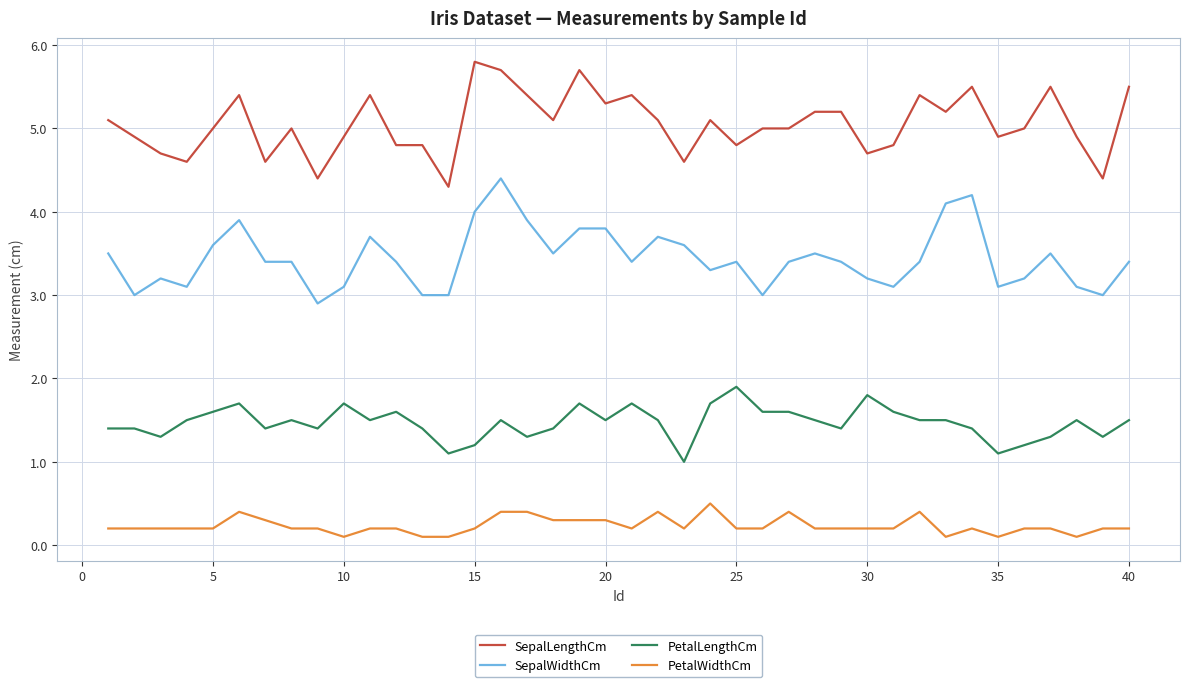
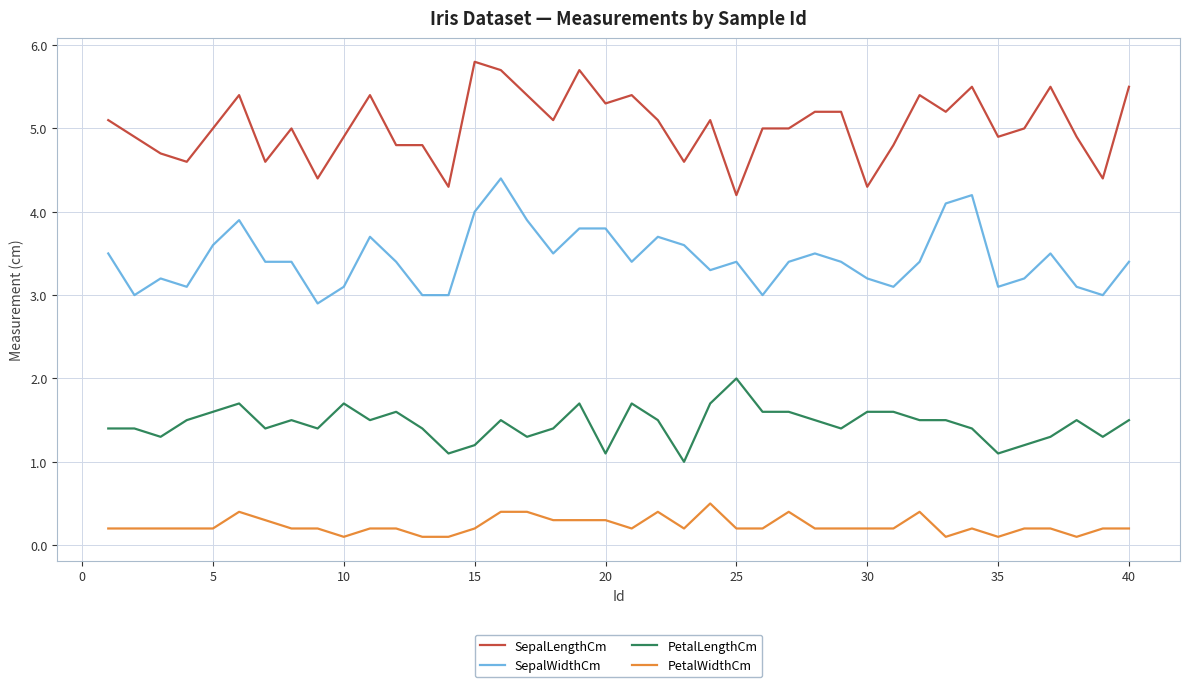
PetalLengthCm, 20: 1.5 -> 1.1
SepalLengthCm, 25: 4.8 -> 4.2
PetalLengthCm, 25: 1.9 -> 2.0
SepalLengthCm, 30: 4.7 -> 4.3
PetalLengthCm, 30: 1.8 -> 1.6
